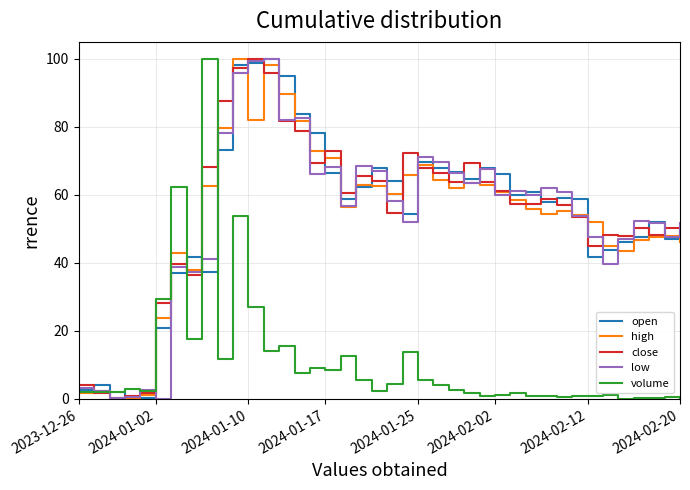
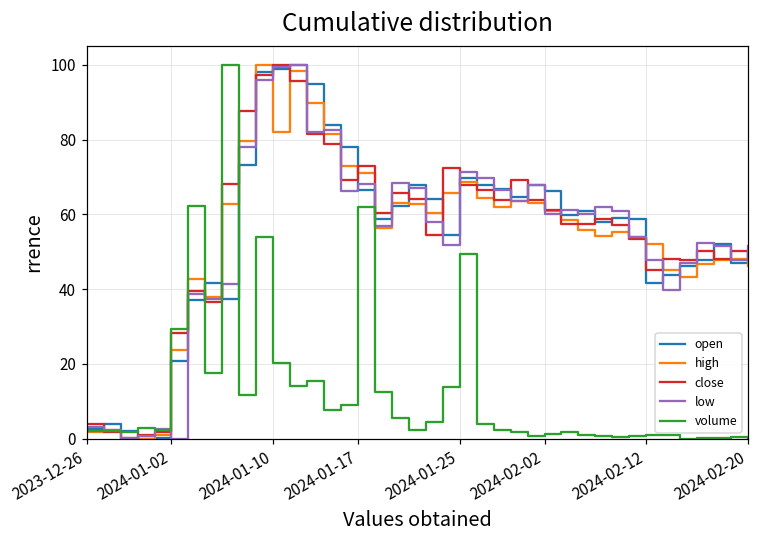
volume, 2024-01-10: 27 -> 20
volume, 2024-01-17: 8 -> 62
volume, 2024-01-25: 5 -> 49
